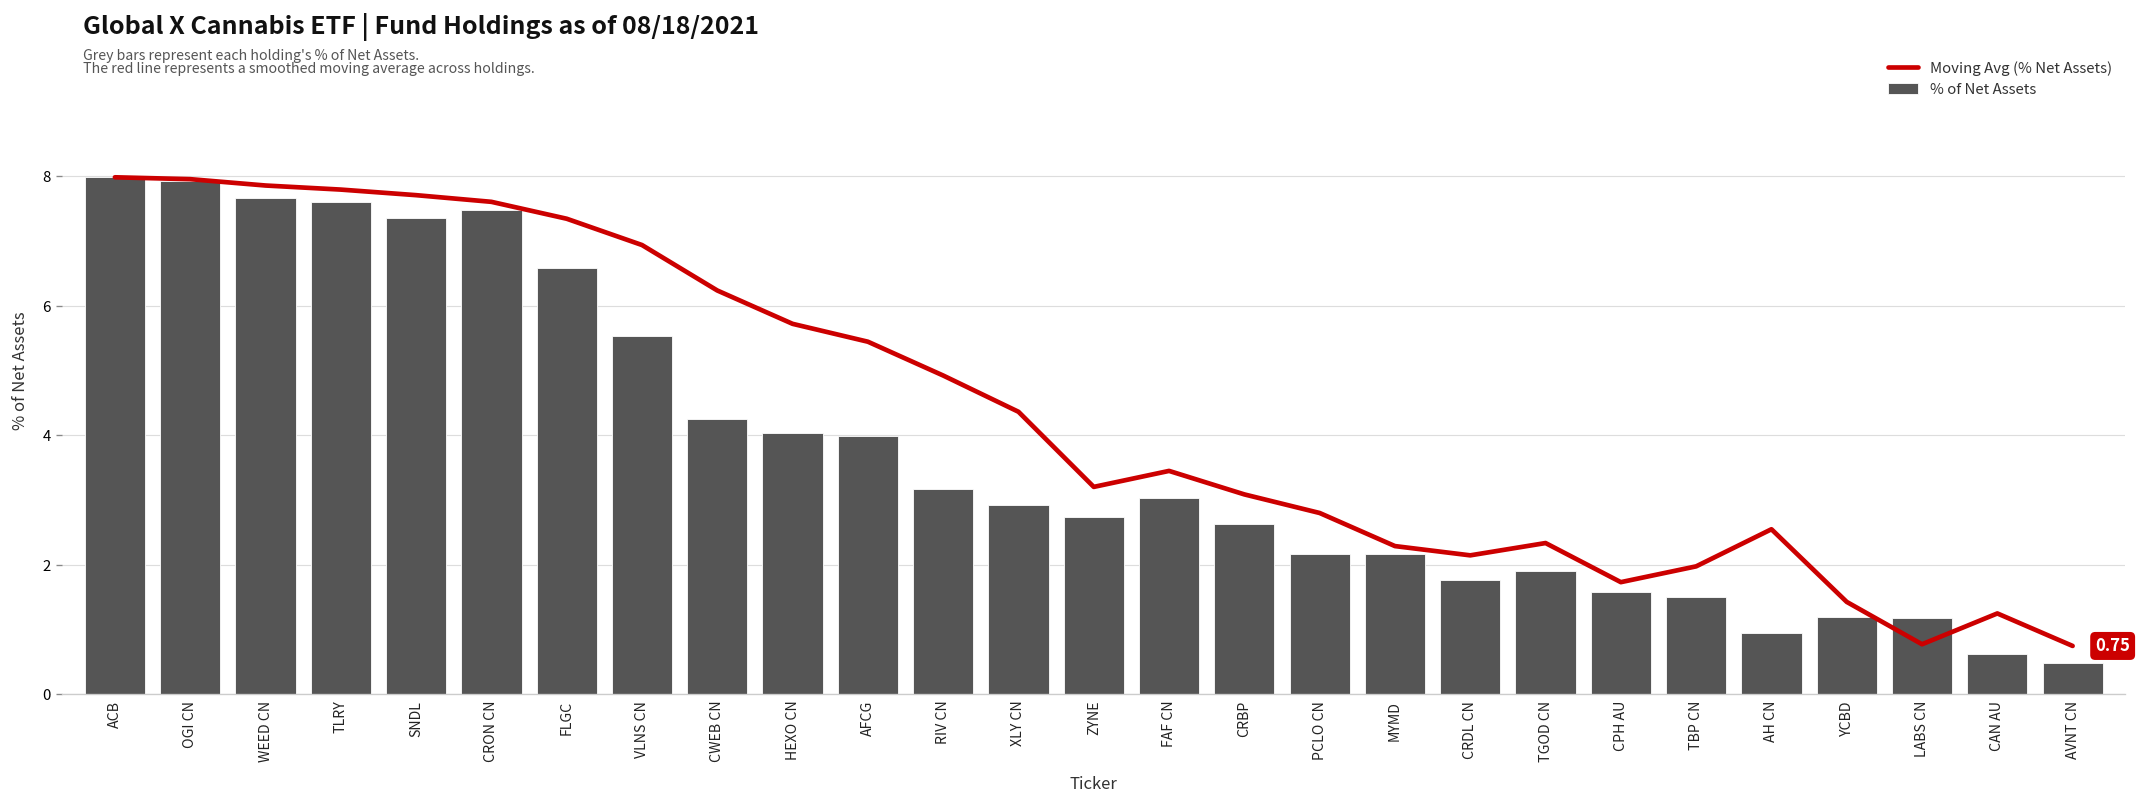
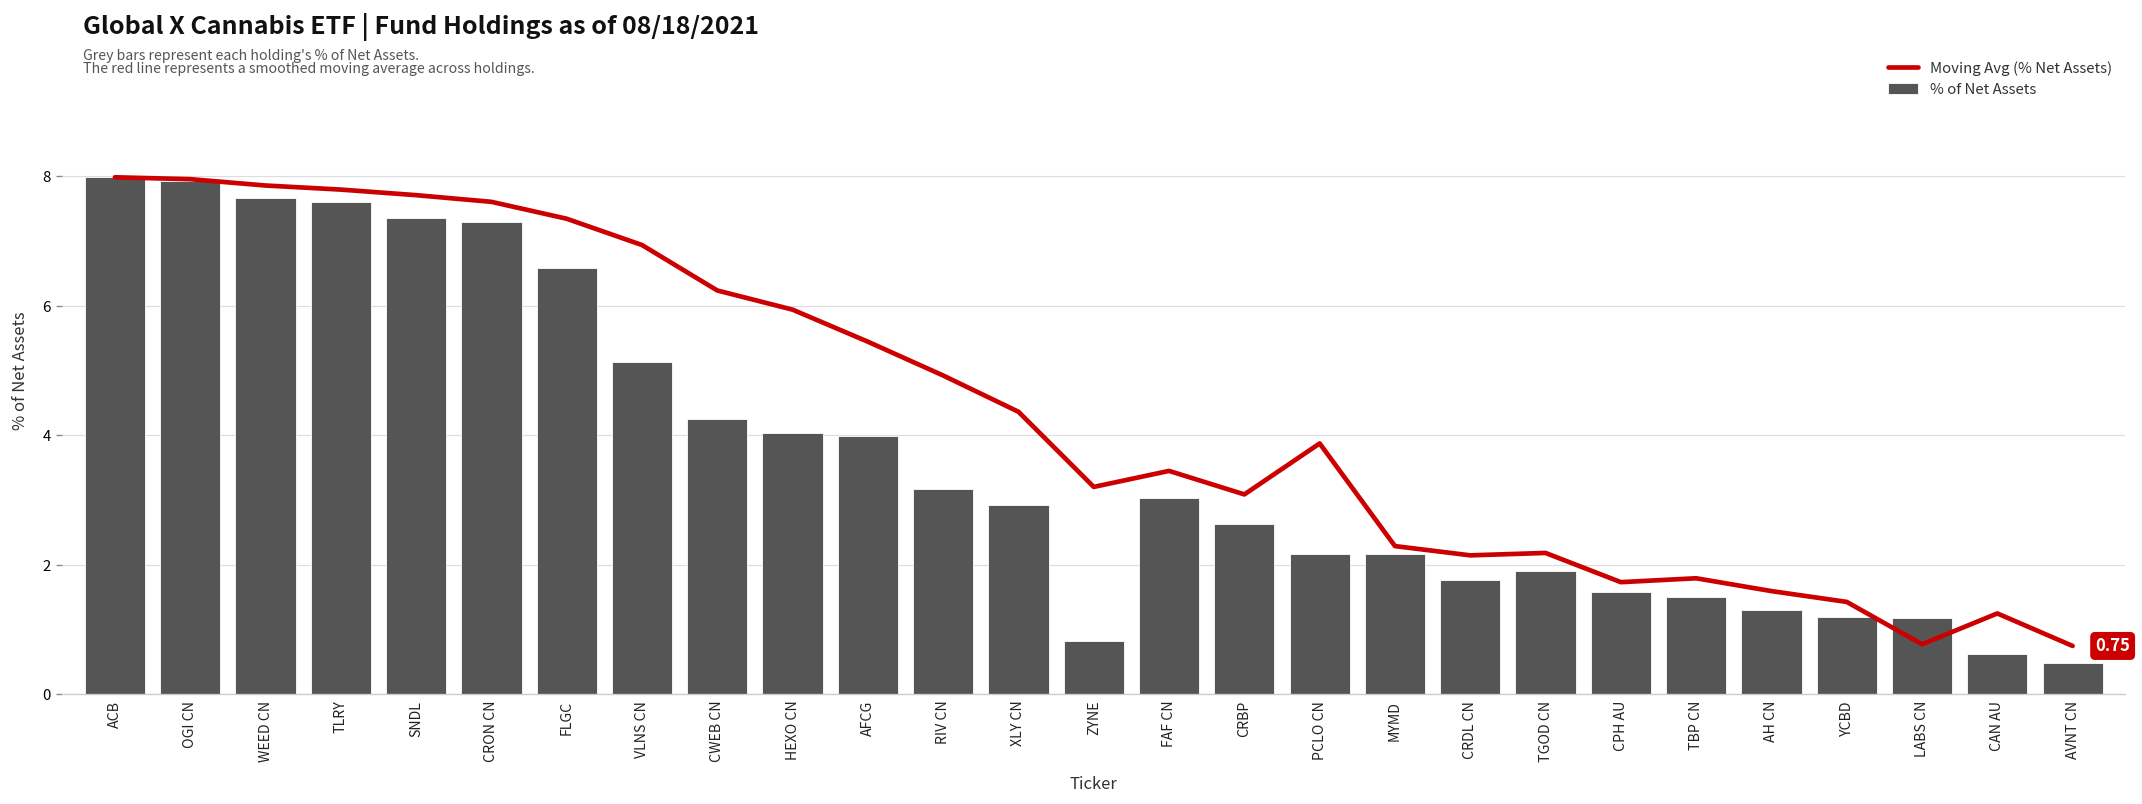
% of Net Assets, CRON CN: 7.5 -> 7.3
% of Net Assets, VLNS CN: 5.5 -> 5.1
Moving Avg (% Net Assets), HEXO CN: 5.7 -> 5.9
% of Net Assets, ZYNE: 2.7 -> 0.8
Moving Avg (% Net Assets), PCLO CN: 2.8 -> 3.9
Moving Avg (% Net Assets), TGOD CN: 2.3 -> 2.2
Moving Avg (% Net Assets), TBP CN: 2.0 -> 1.8
Moving Avg (% Net Assets), AH CN: 2.6 -> 1.6
% of Net Assets, AH CN: 1.0 -> 1.3
